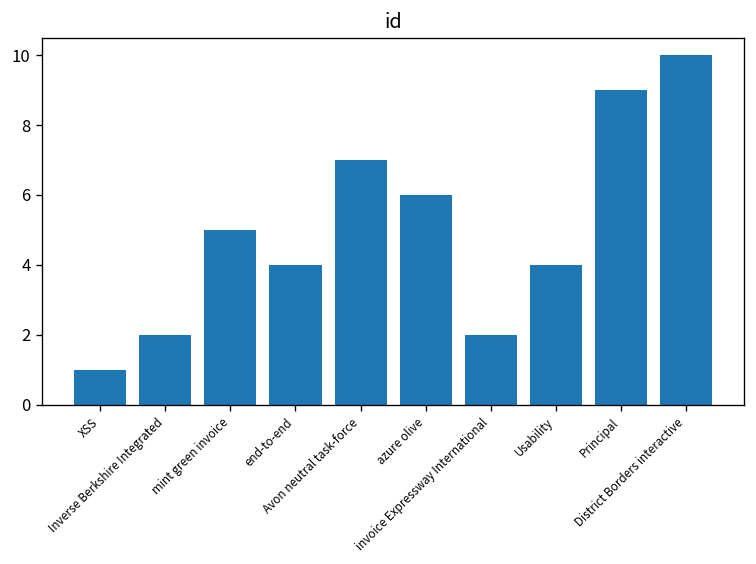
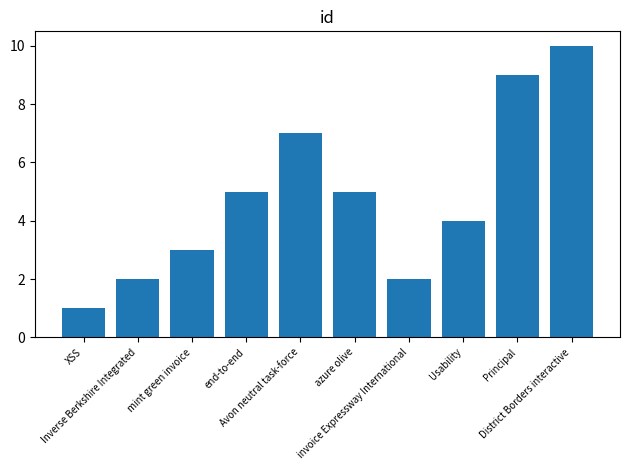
mint green invoice: 5 -> 3
end-to-end: 4 -> 5
azure olive: 6 -> 5
